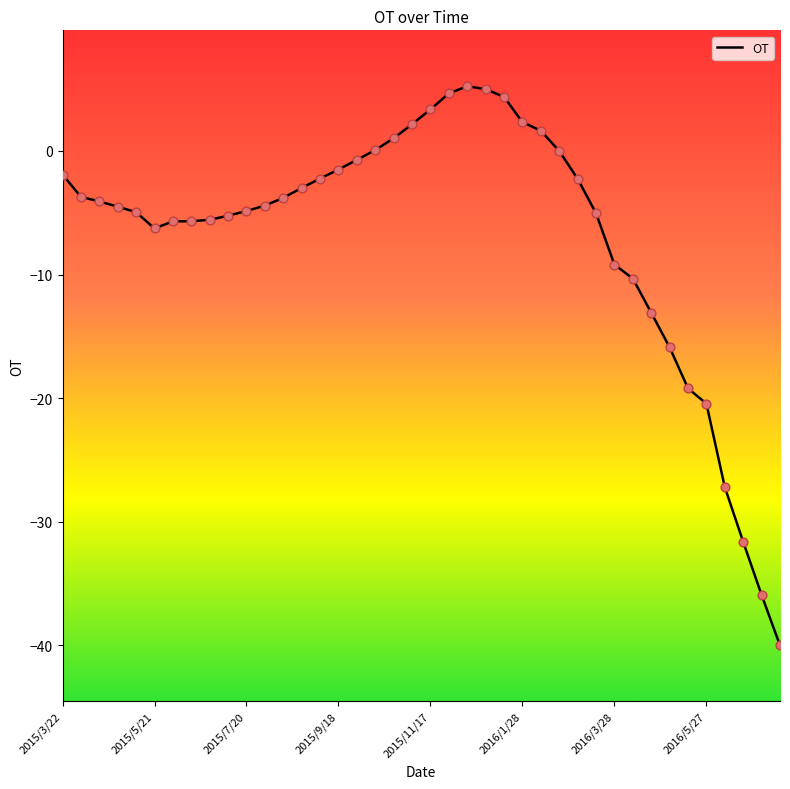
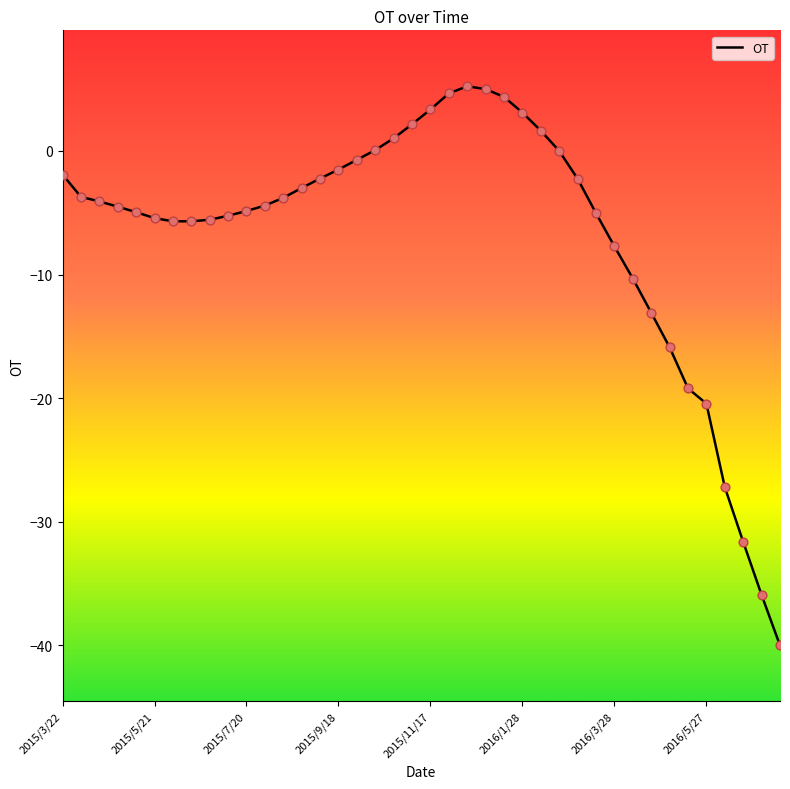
2015/5/21: -6.3 -> -5.4
2016/1/28: 2.3 -> 3.1
2016/3/28: -9.2 -> -7.7
